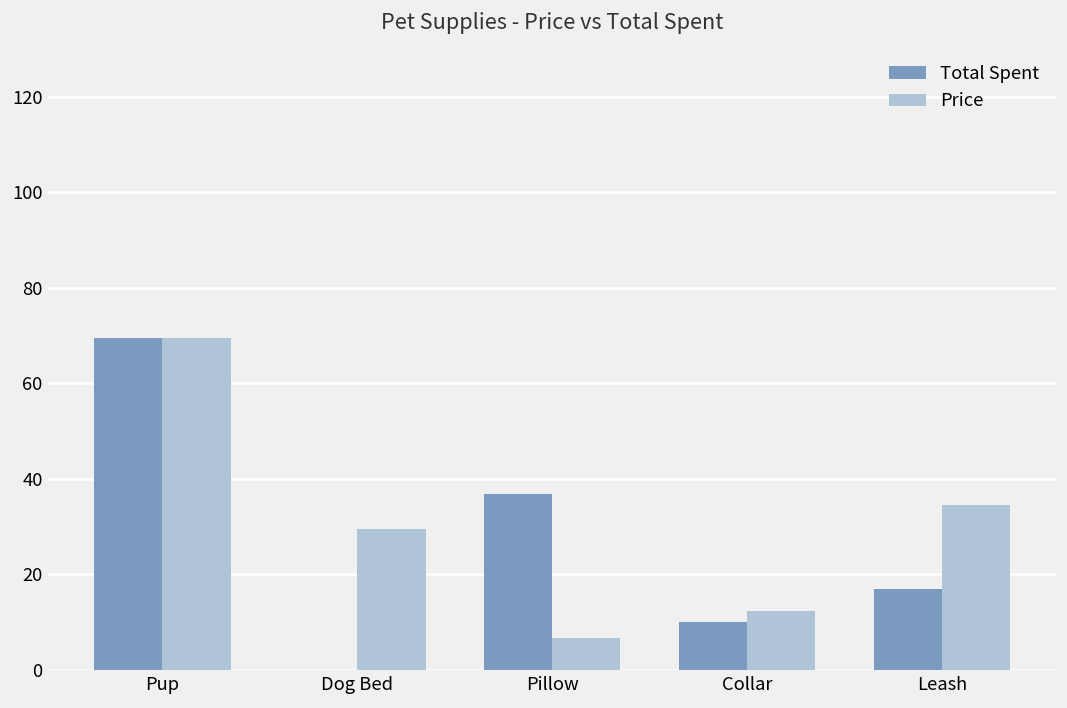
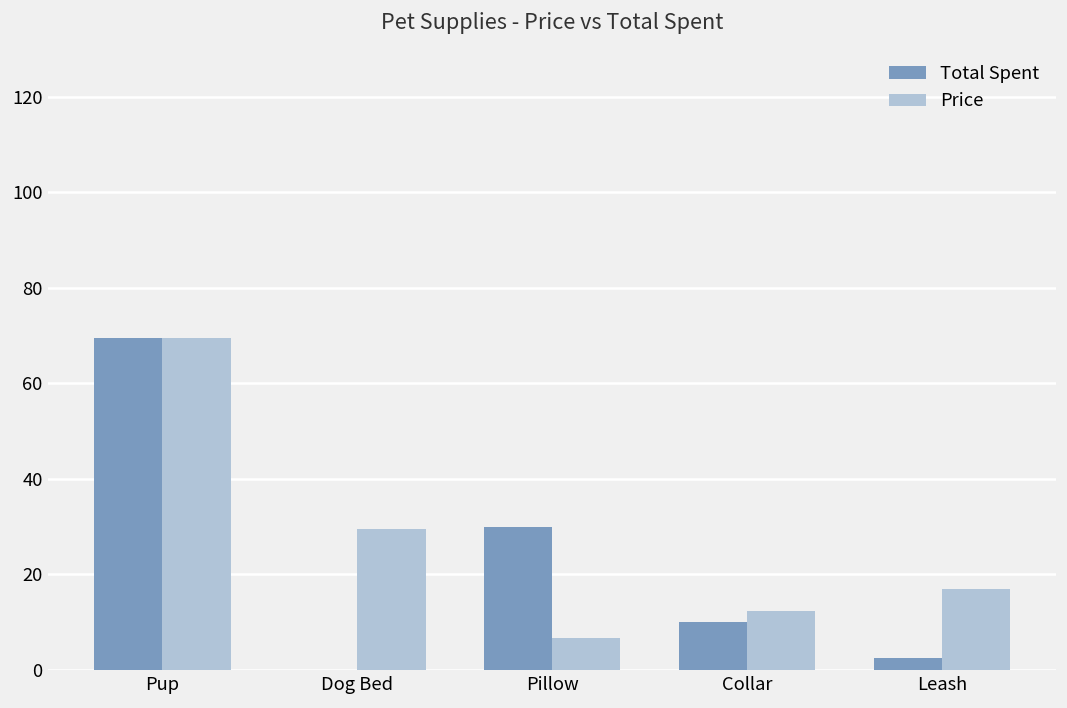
Total Spent, Pillow: 37 -> 30
Total Spent, Leash: 17 -> 3
Price, Leash: 35 -> 17
